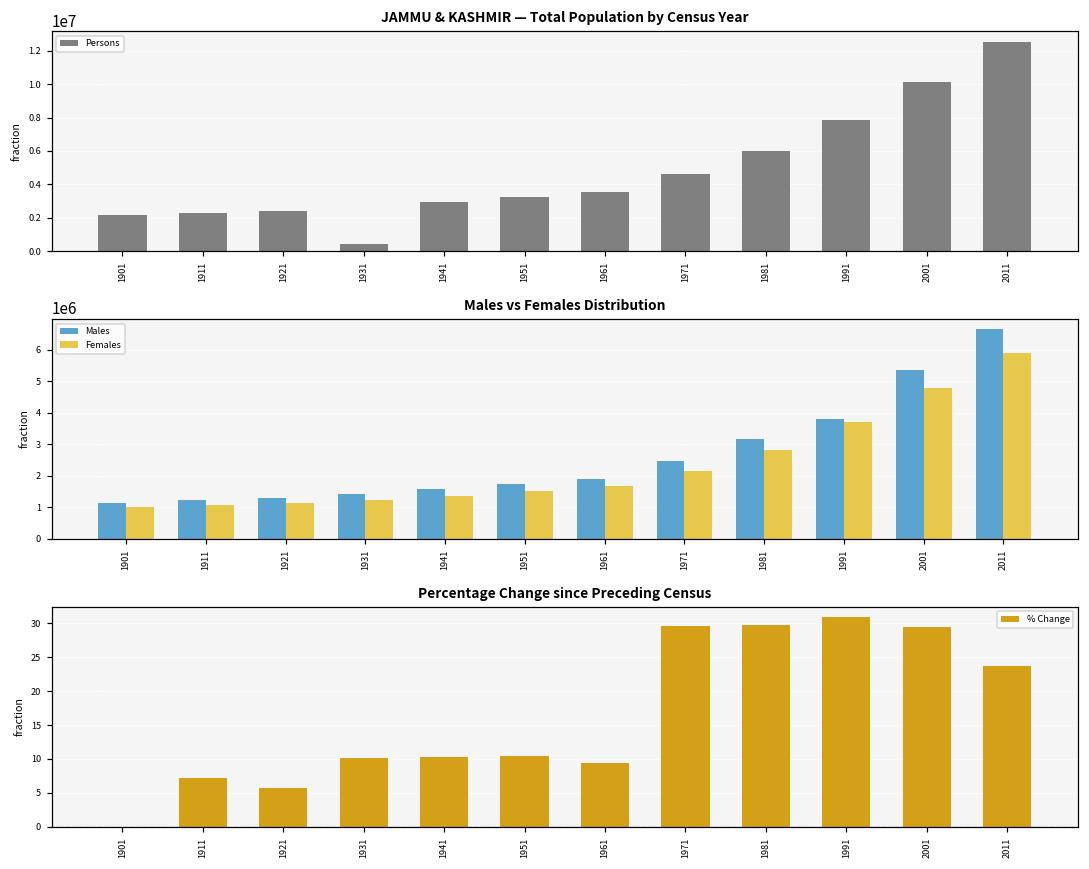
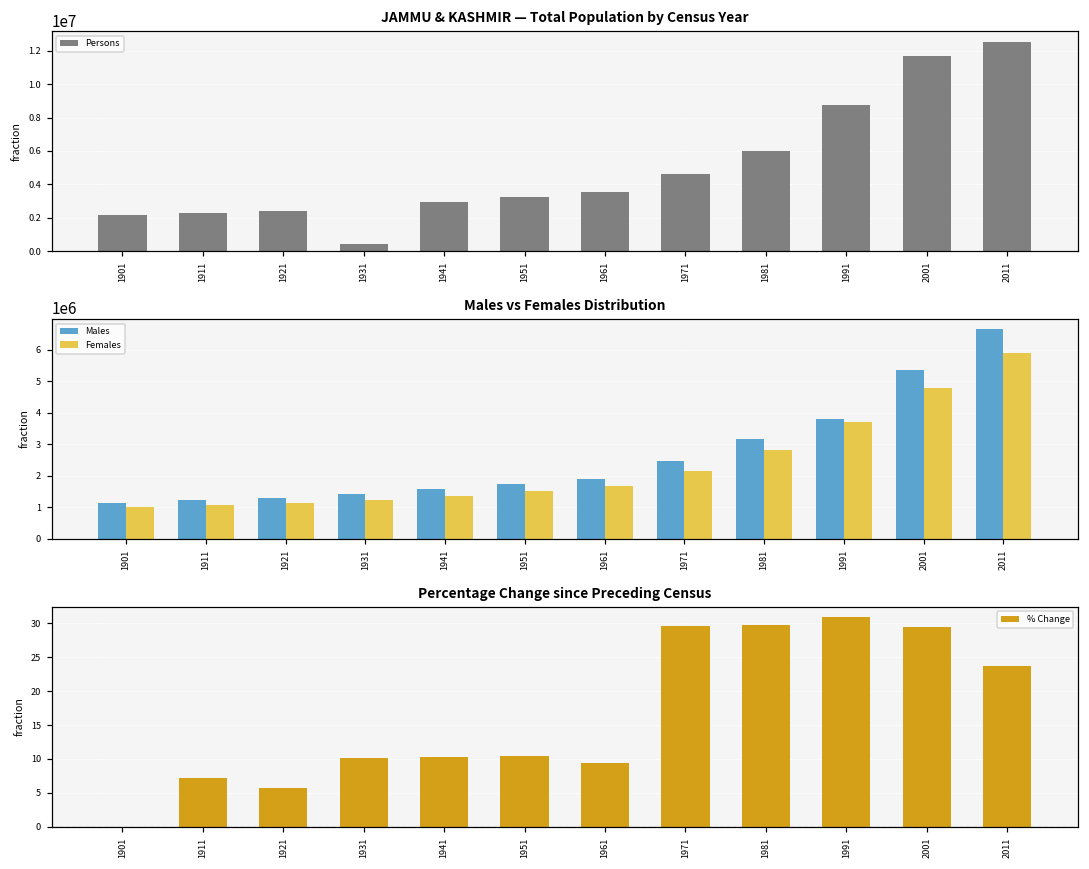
JAMMU & KASHMIR — Total Population by Census Year, 1991: 7800000 -> 8800000
JAMMU & KASHMIR — Total Population by Census Year, 2001: 10100000 -> 11700000
